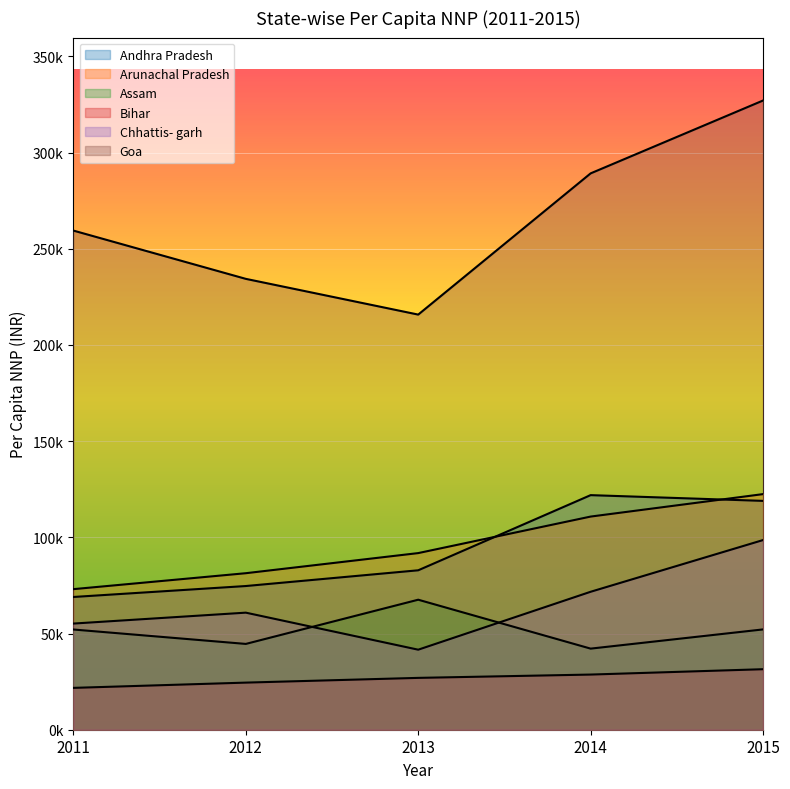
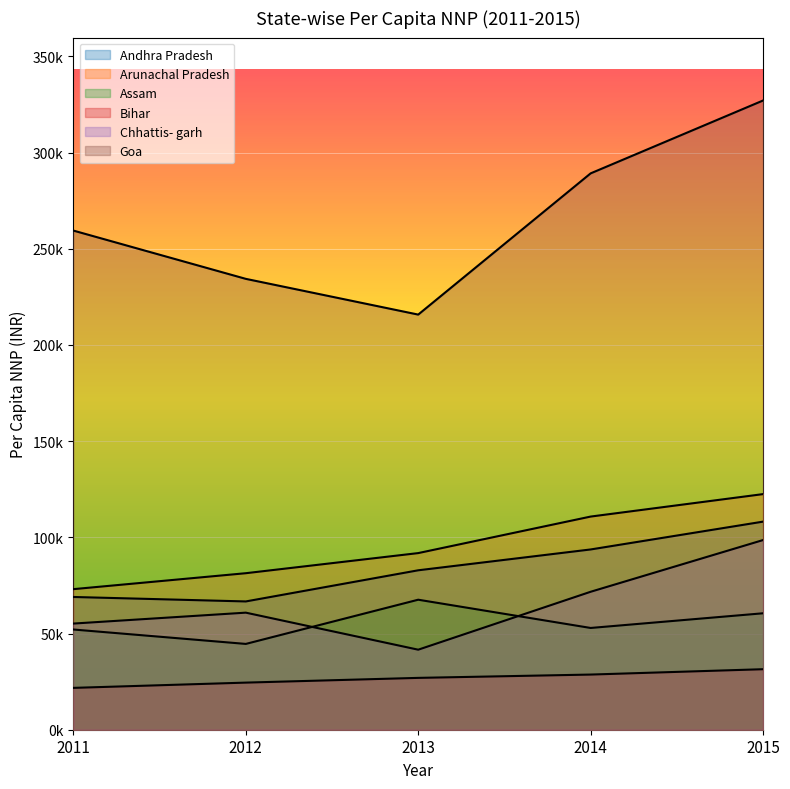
Andhra Pradesh, 2012: 75000 -> 67000
Andhra Pradesh, 2014: 122000 -> 94000
Assam, 2014: 42000 -> 53000
Andhra Pradesh, 2015: 119000 -> 108000
Assam, 2015: 52000 -> 61000
